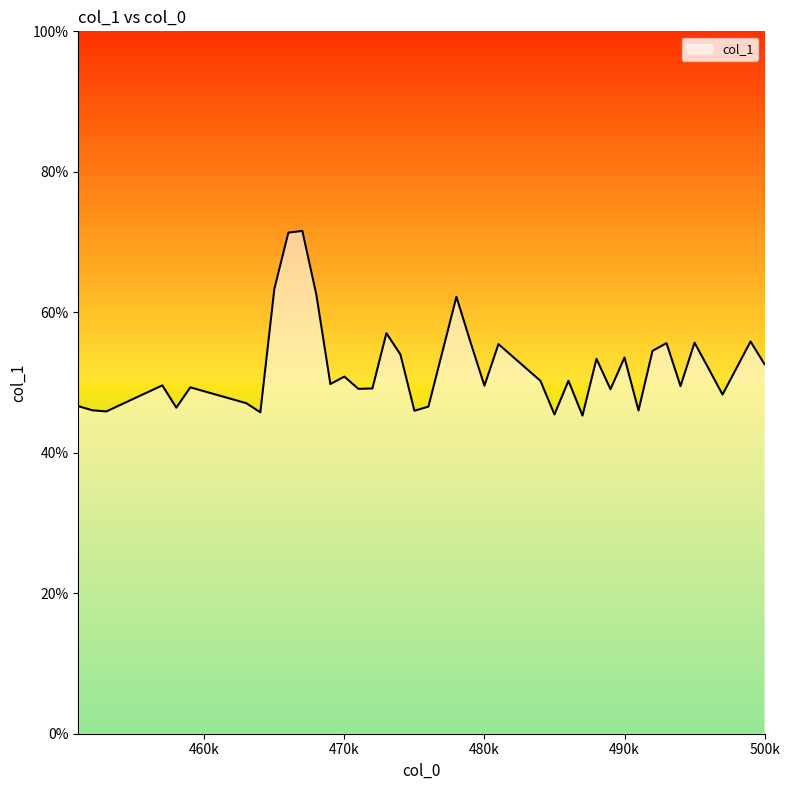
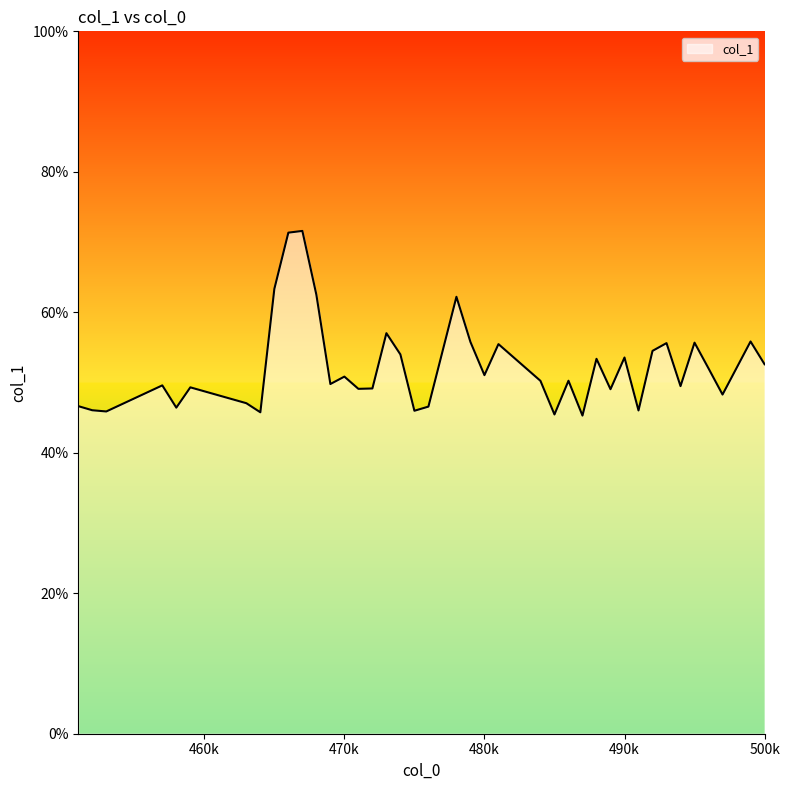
480k: 50% -> 51%
